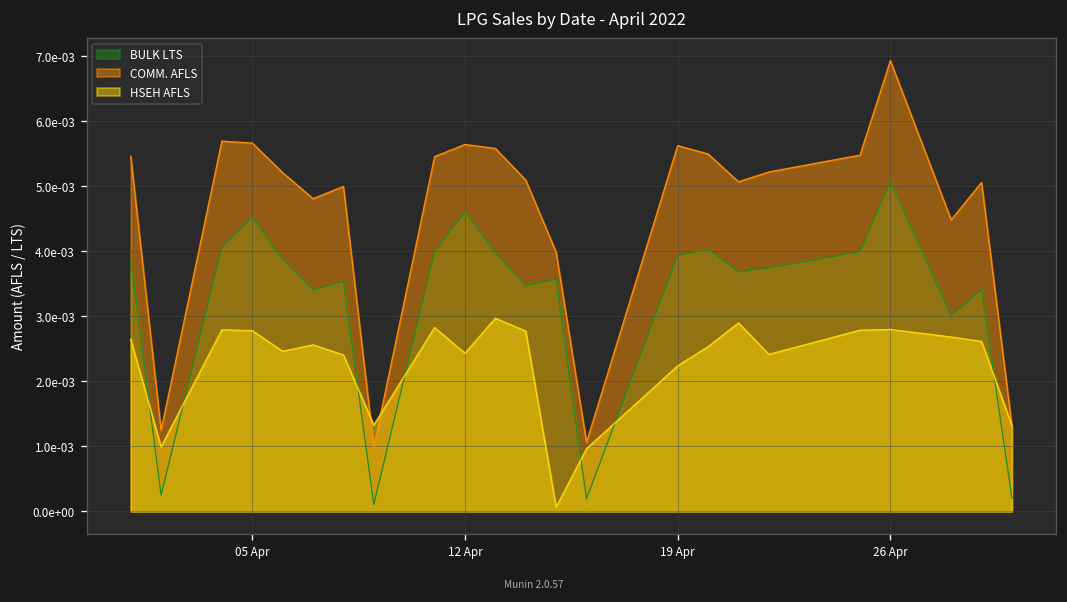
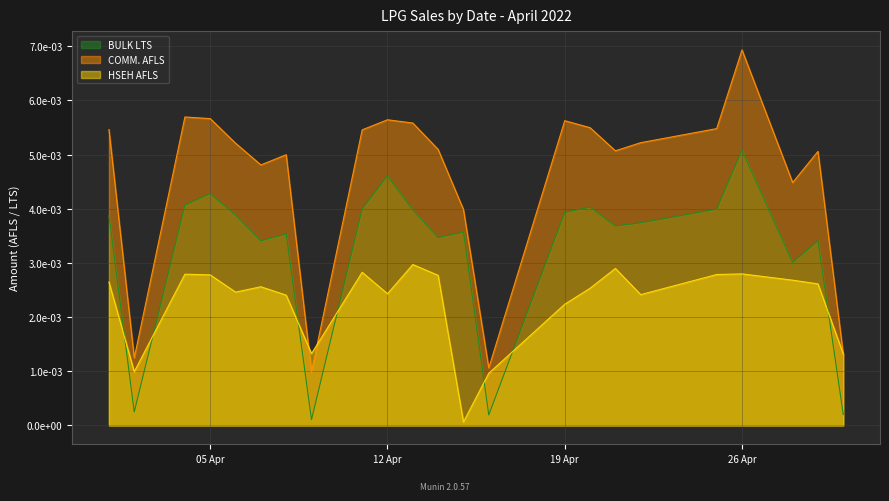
BULK LTS, 05 Apr: 0.0045 -> 0.0043
